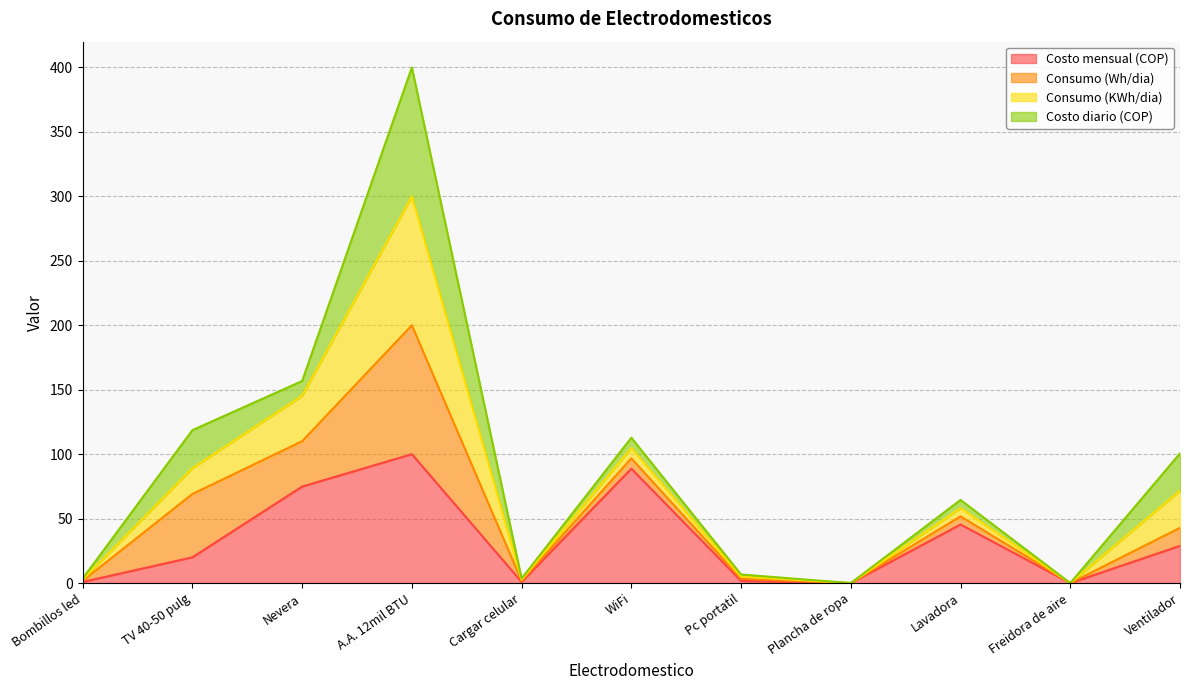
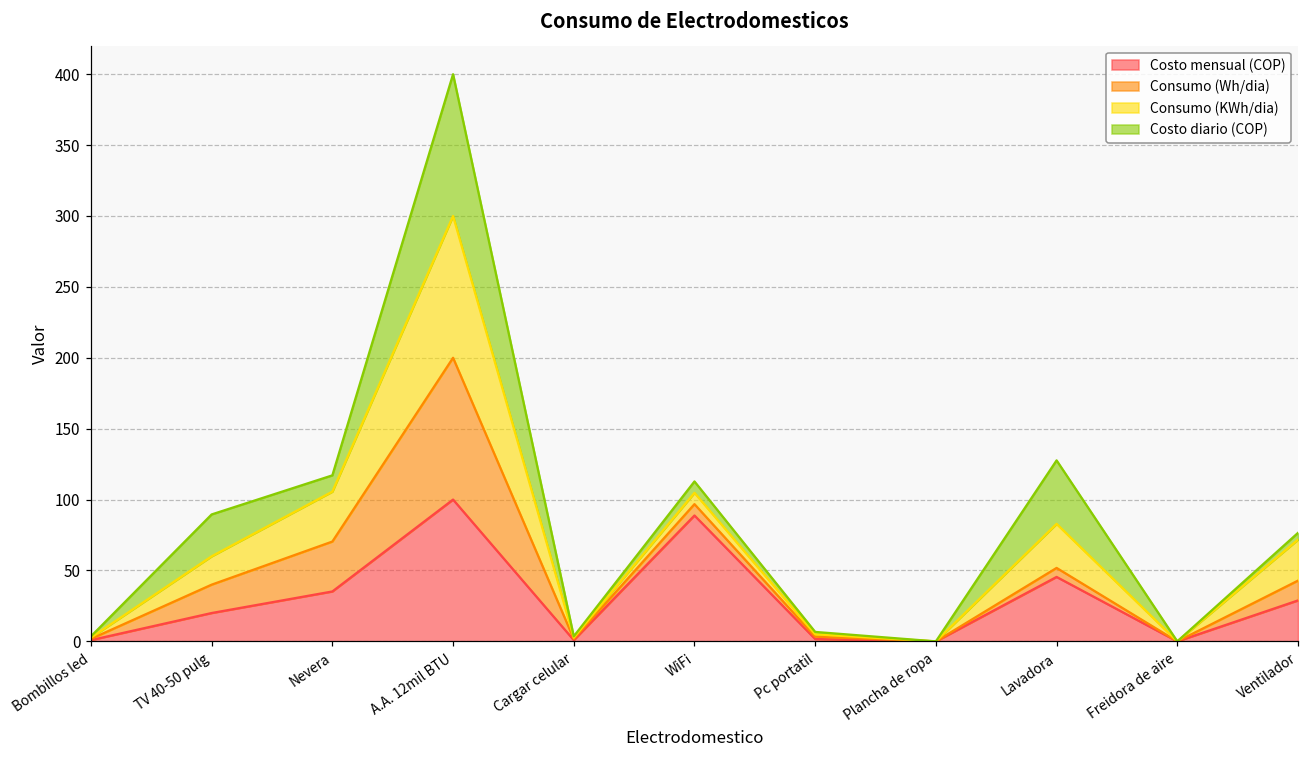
Consumo (Wh/dia), TV 40-50 pulg: 49 -> 20
Costo mensual (COP), Nevera: 75 -> 35
Consumo (KWh/dia), Lavadora: 6 -> 31
Costo diario (COP), Lavadora: 6 -> 45
Costo diario (COP), Ventilador: 29 -> 5
